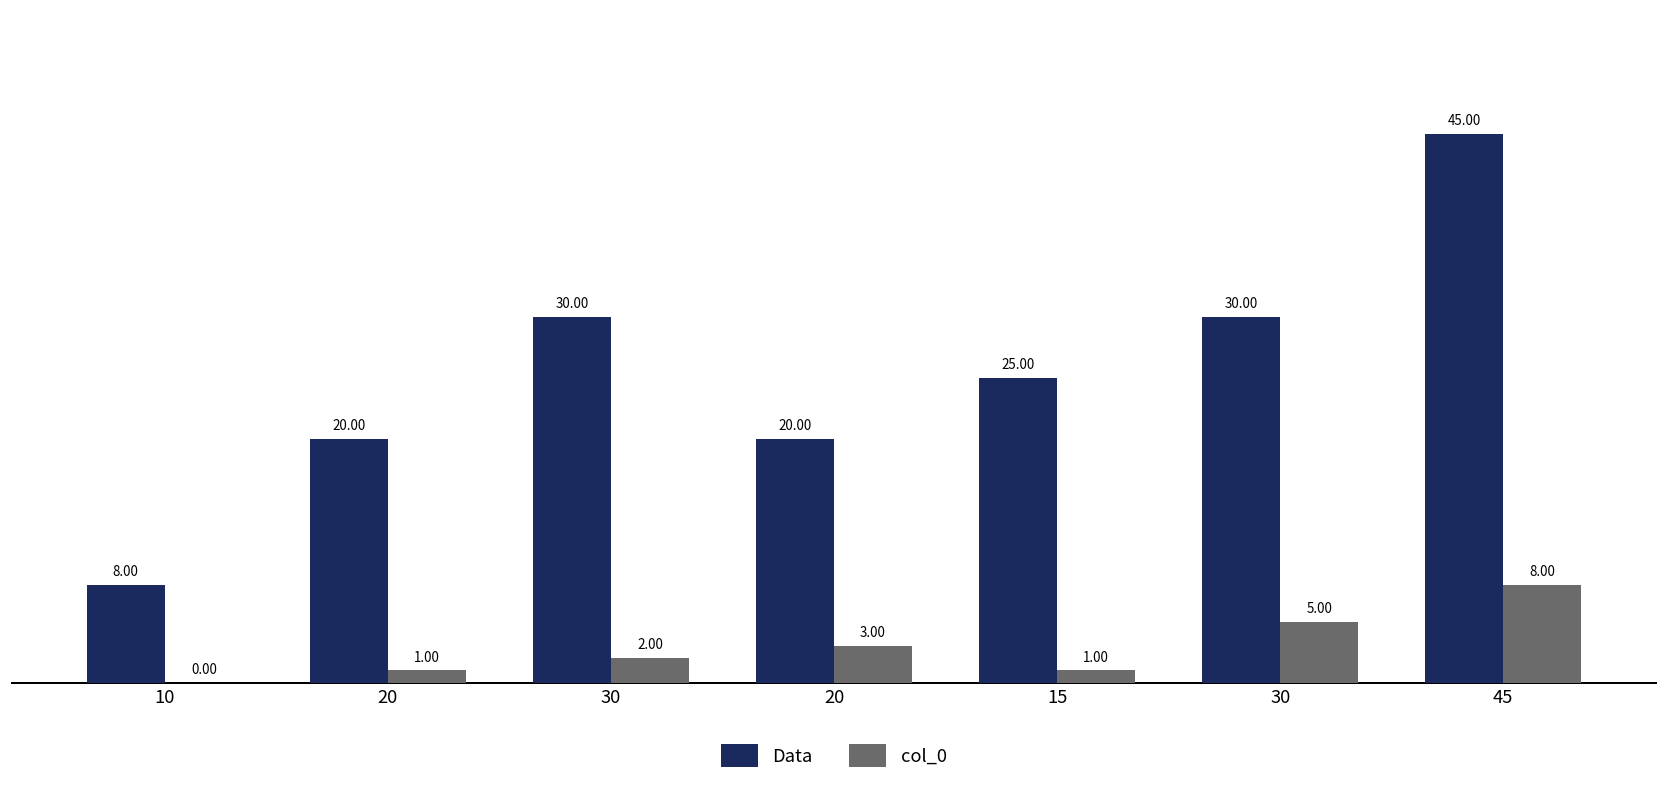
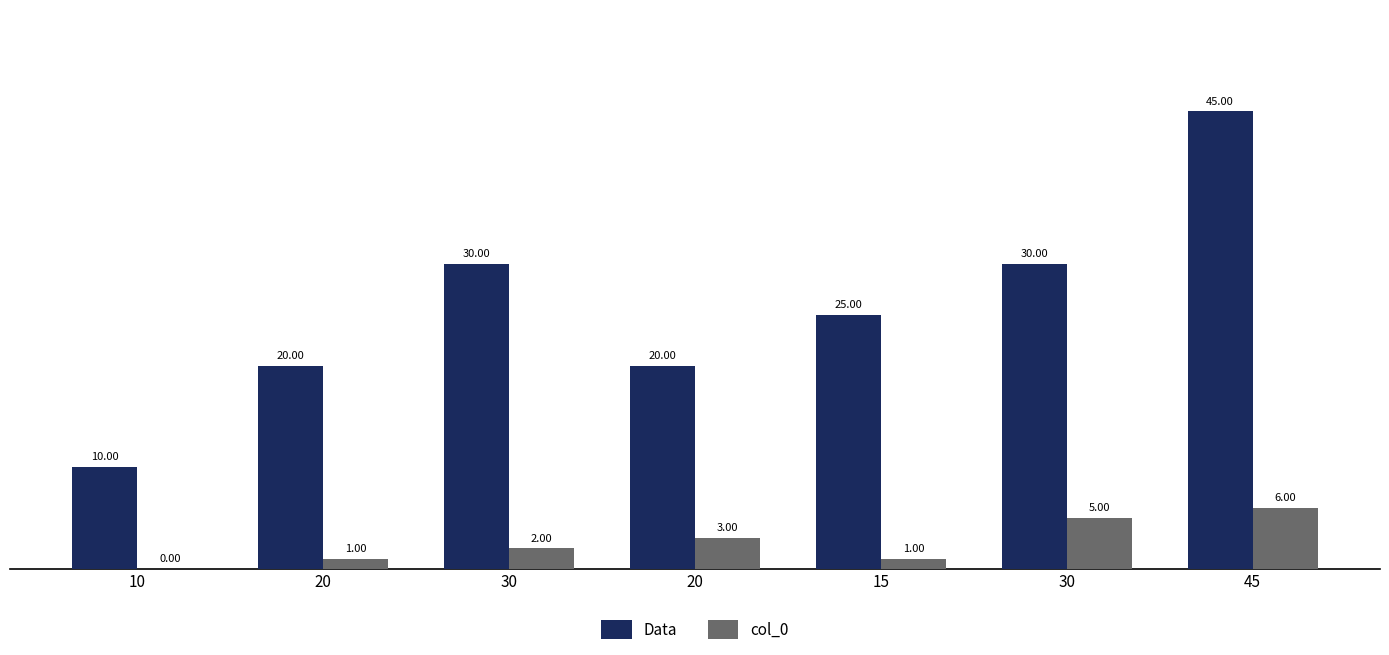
Data, 10: 8.00 -> 10.00
col_0, 45: 8.00 -> 6.00
